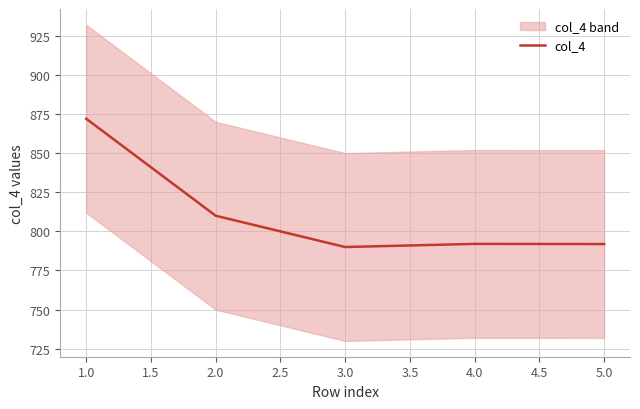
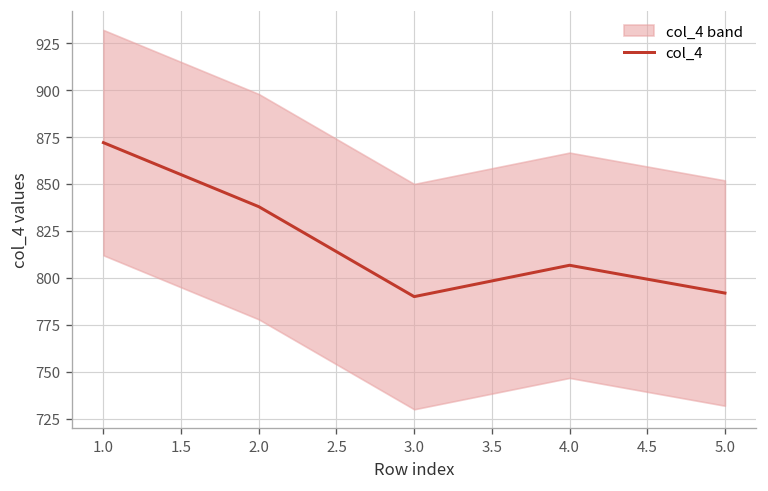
col_4, 2.0: 810 -> 838
col_4, 4.0: 792 -> 807
